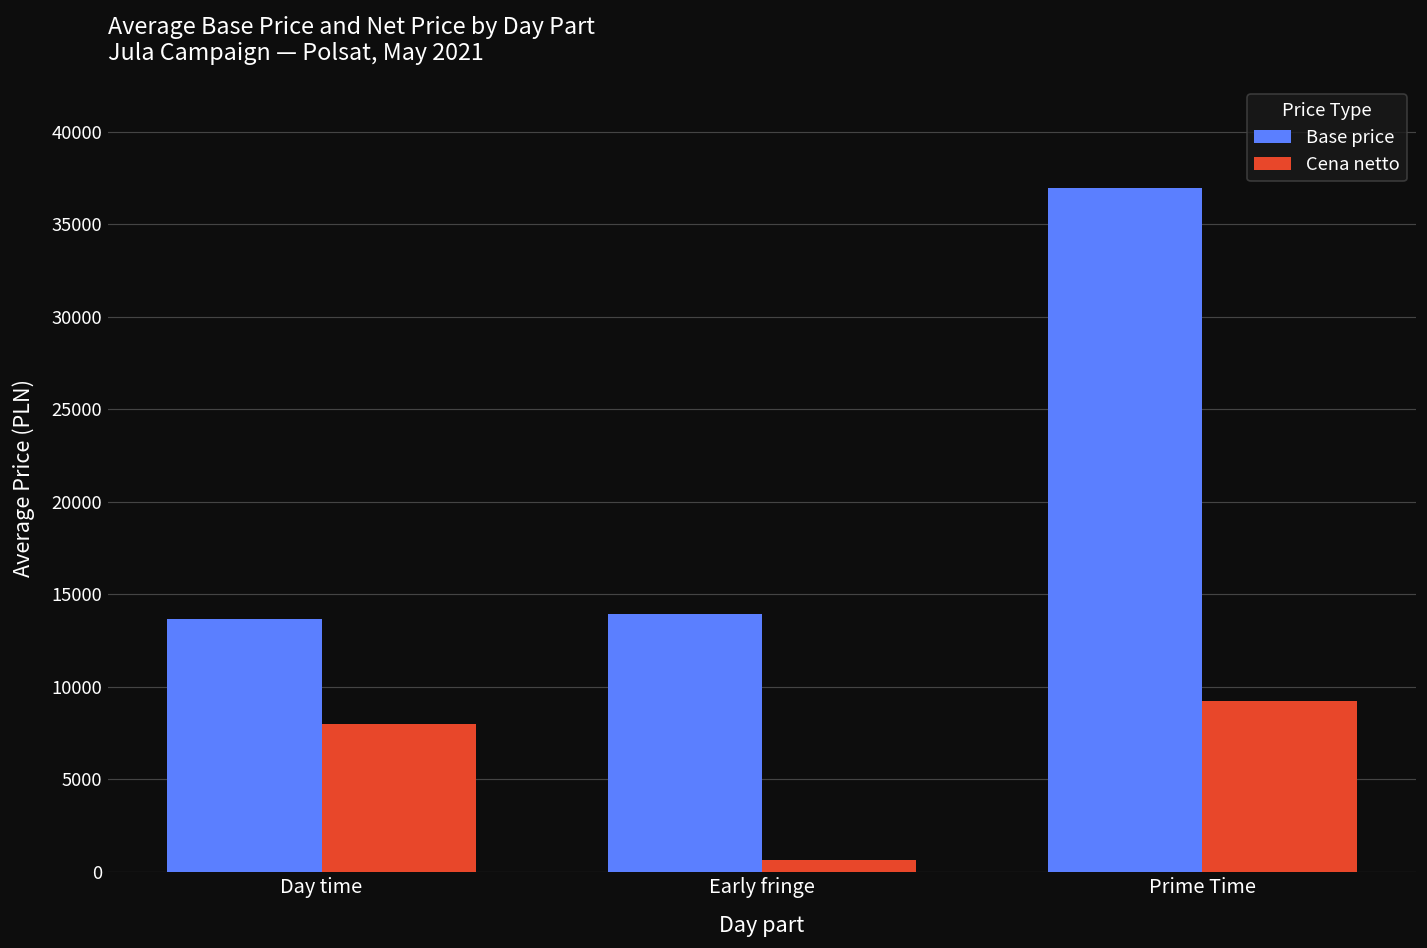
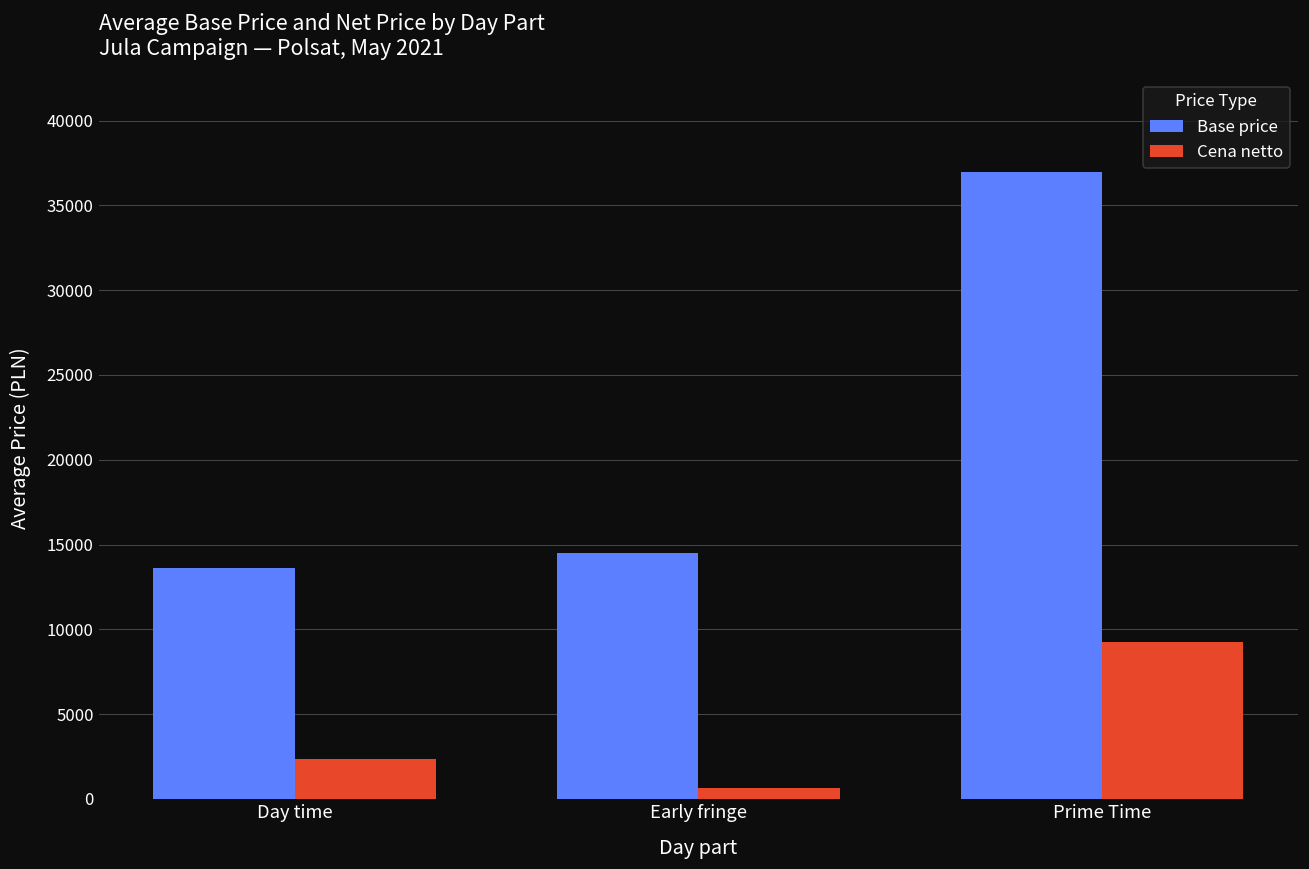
Cena netto, Day time: 8000 -> 2300
Base price, Early fringe: 13900 -> 14500
